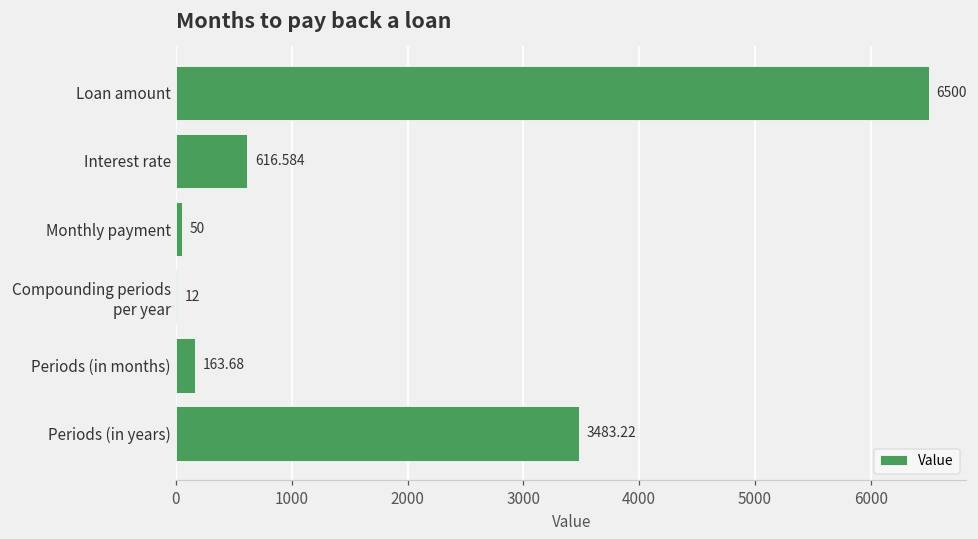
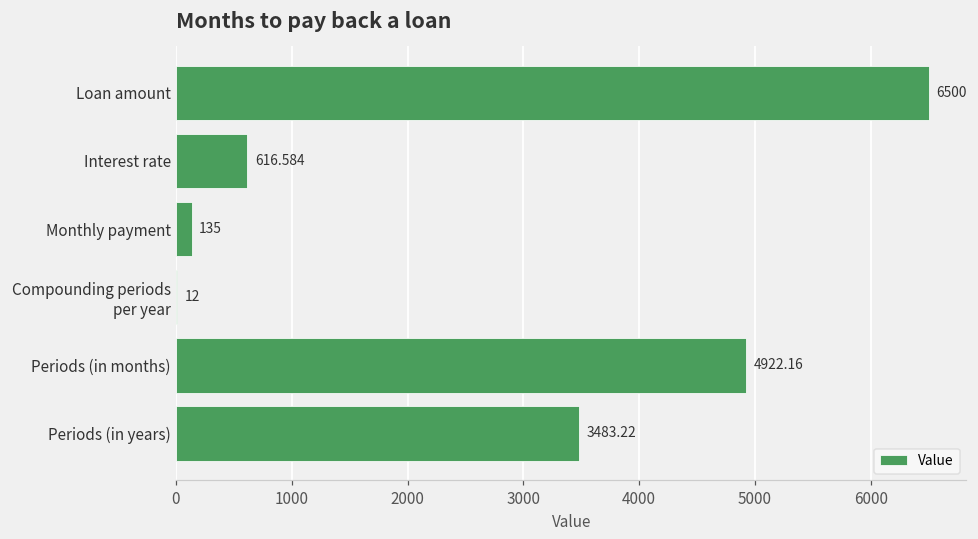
Monthly payment: 50 -> 135
Periods (in months): 163.68 -> 4922.16
